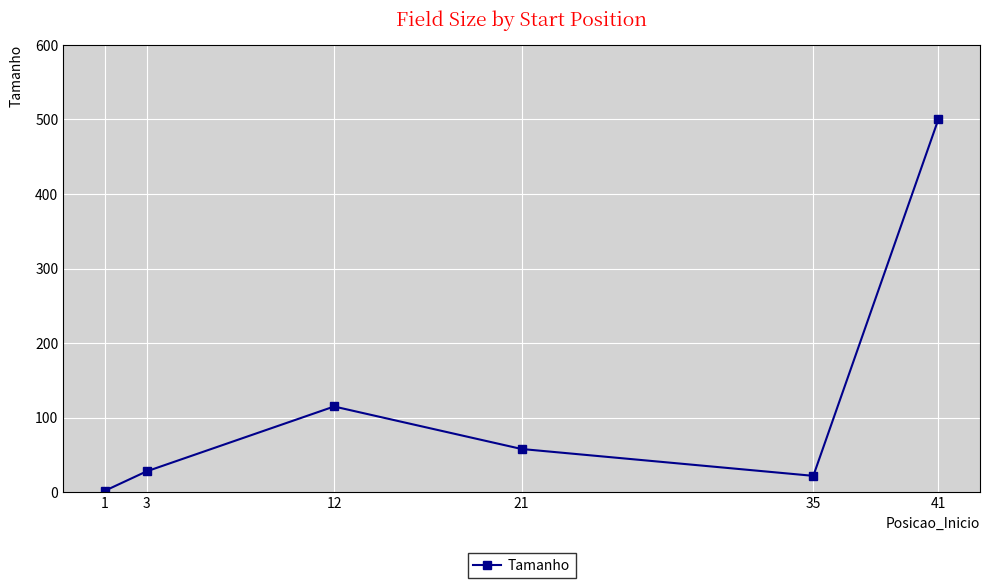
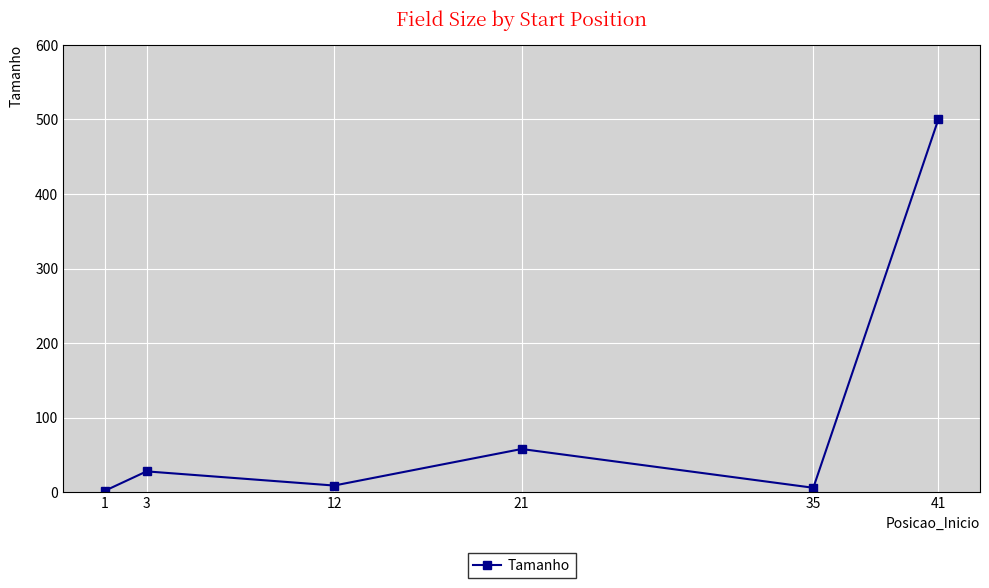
12: 120 -> 10
35: 20 -> 10
